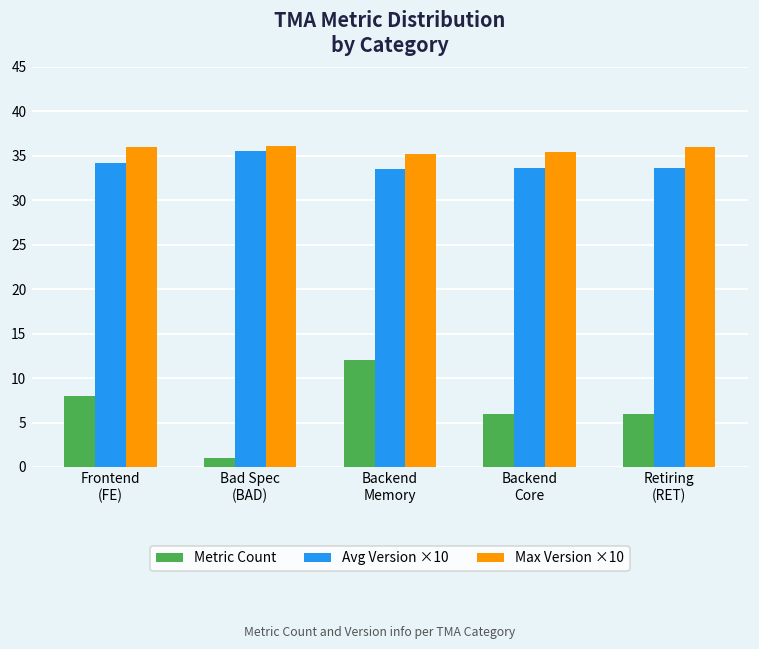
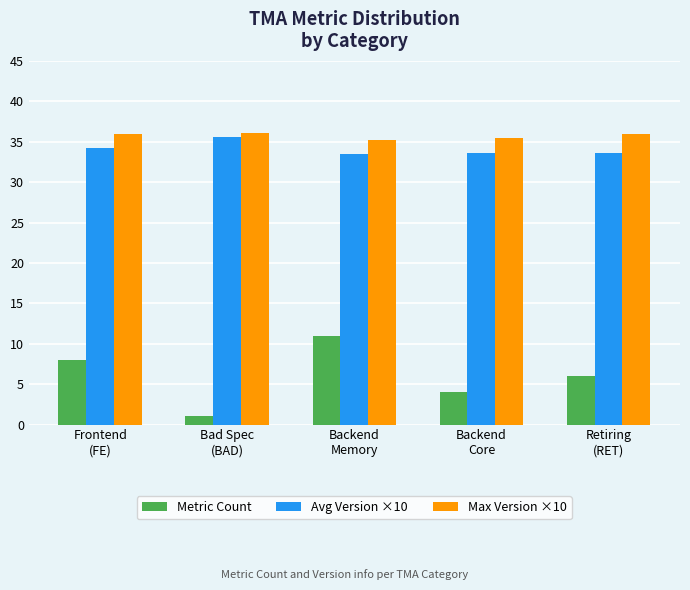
Metric Count, Backend Memory: 12 -> 11
Metric Count, Backend Core: 6 -> 4
